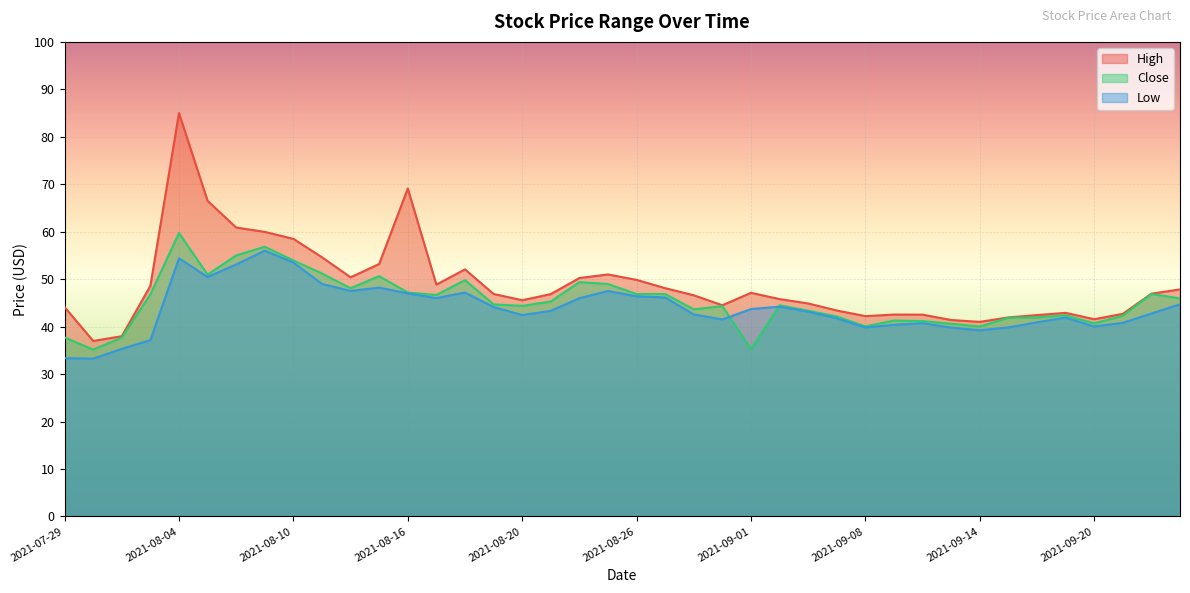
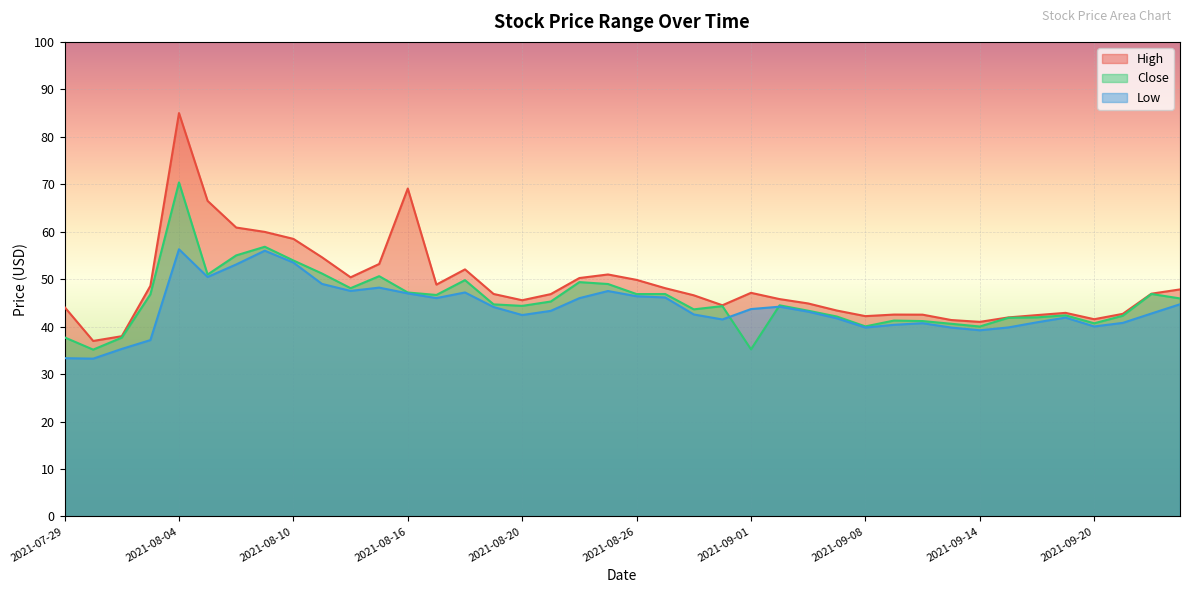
Close, 2021-08-04: 60 -> 70
Low, 2021-08-04: 54 -> 56
